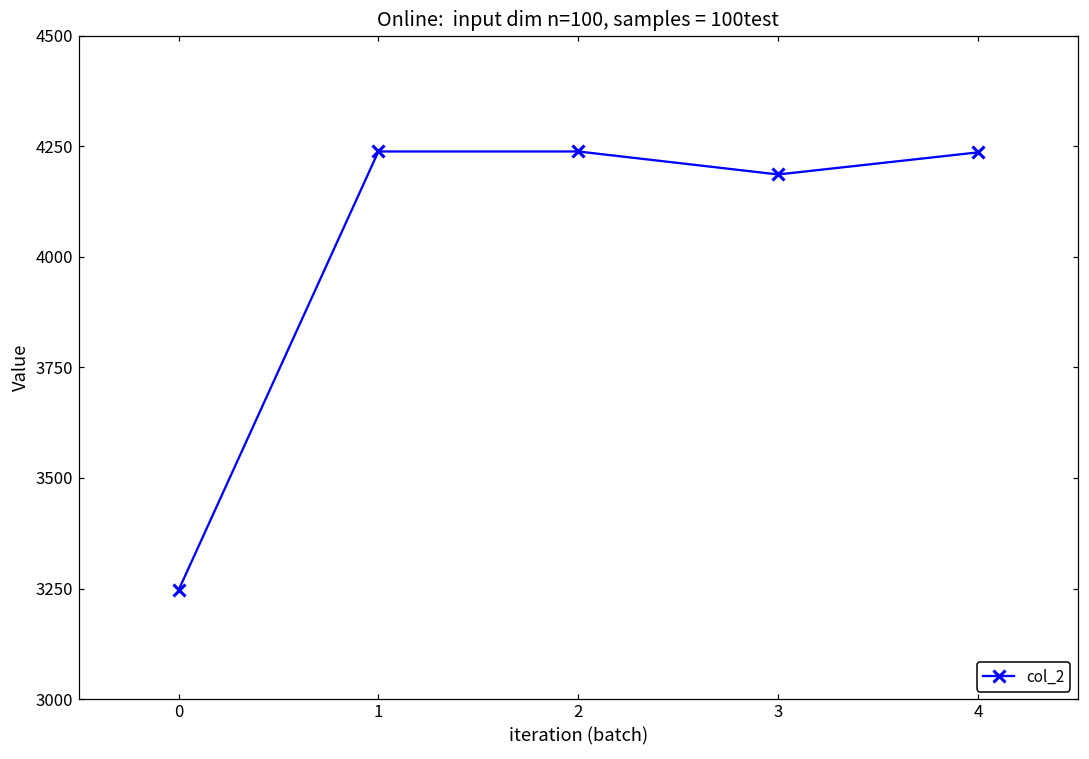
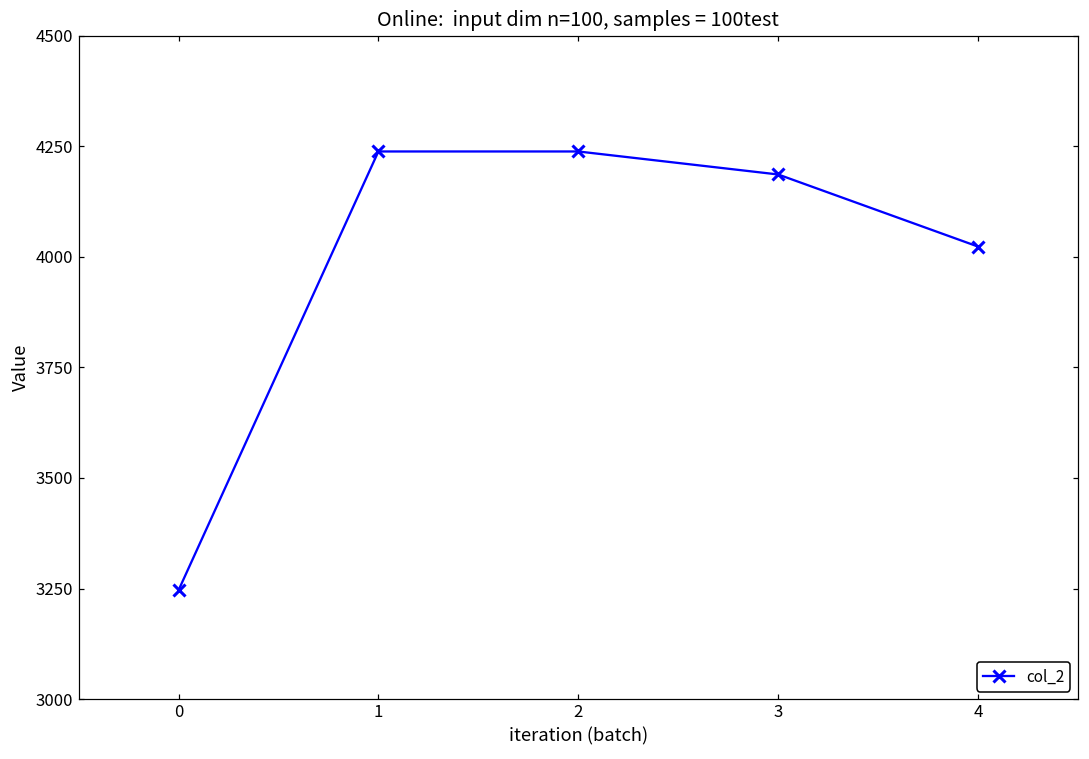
4: 4240 -> 4020
